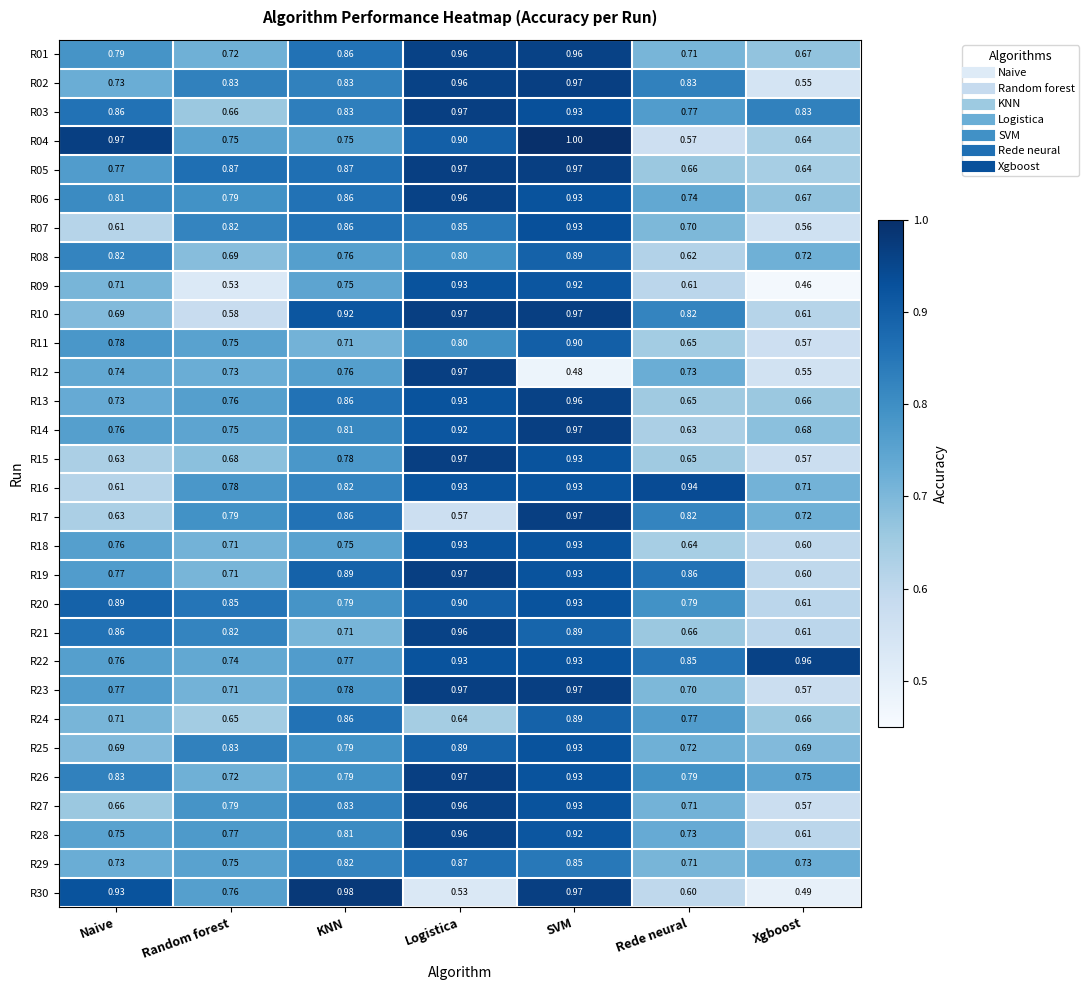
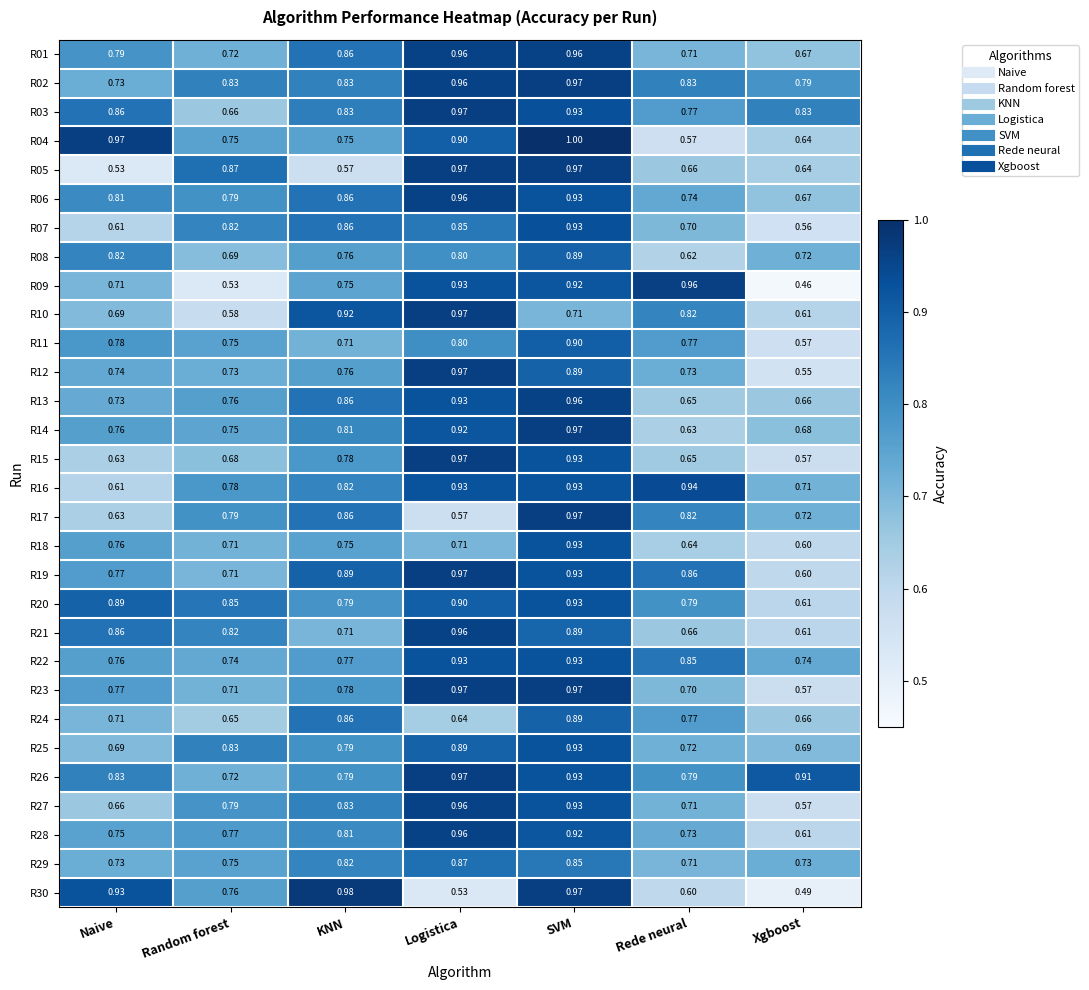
R02, Xgboost: 0.55 -> 0.79
R05, Naive: 0.77 -> 0.53
R05, KNN: 0.87 -> 0.57
R09, Rede neural: 0.61 -> 0.96
R10, SVM: 0.97 -> 0.71
R11, Rede neural: 0.65 -> 0.77
R12, SVM: 0.48 -> 0.89
R18, Logistica: 0.93 -> 0.71
R22, Xgboost: 0.96 -> 0.74
R26, Xgboost: 0.75 -> 0.91
